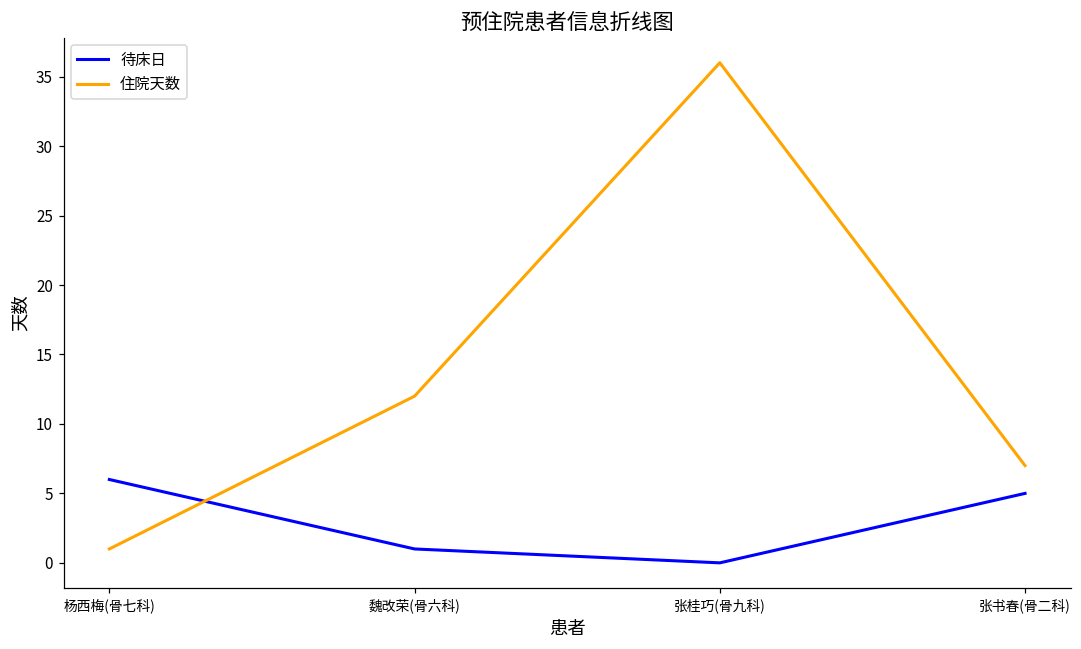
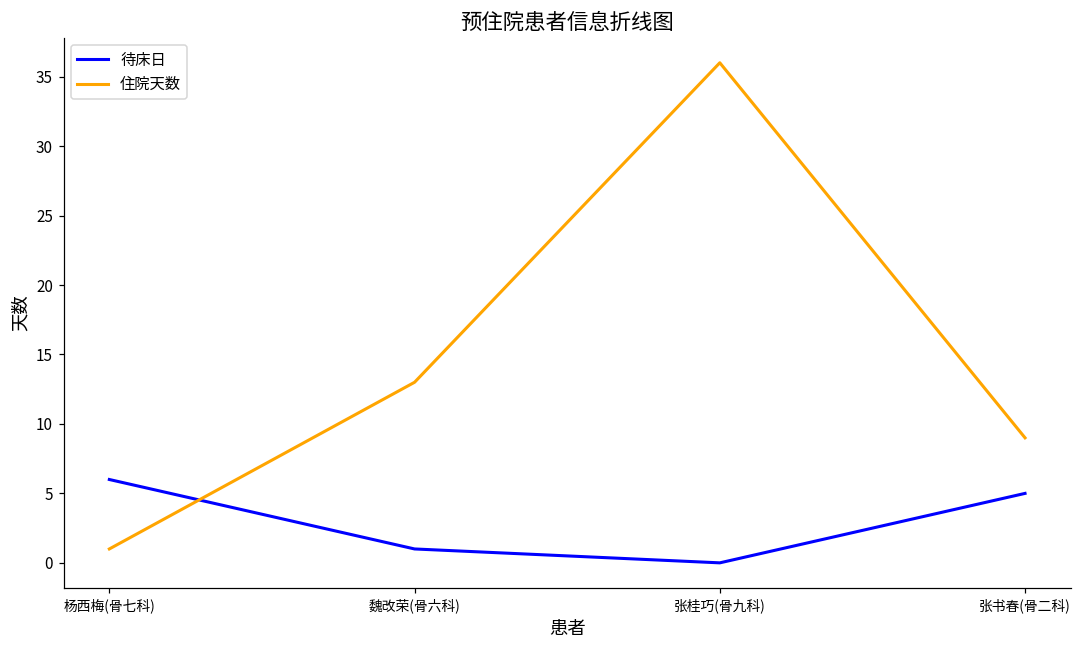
住院天数, 魏改荣(骨六科): 12 -> 13
住院天数, 张书春(骨二科): 7 -> 9
